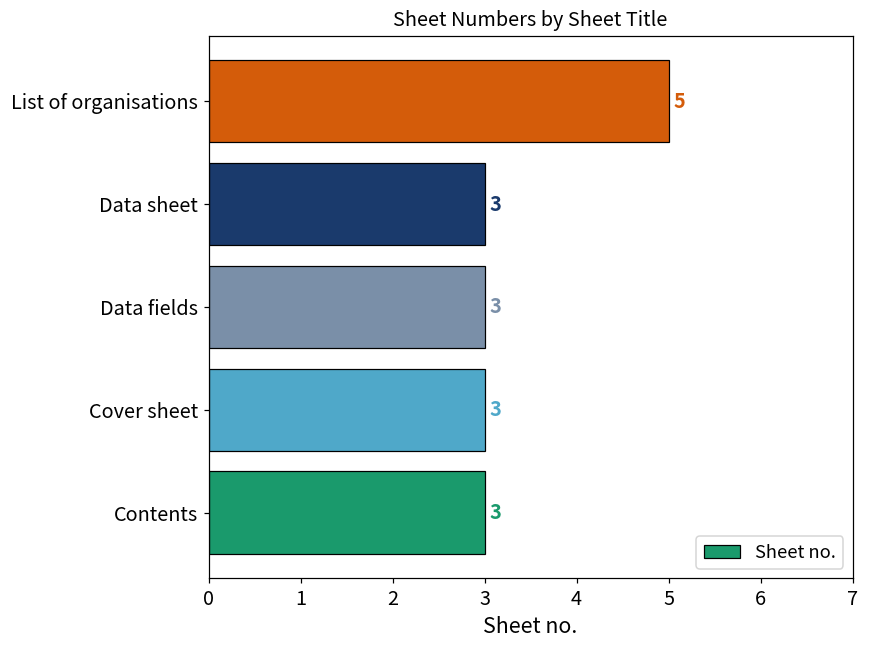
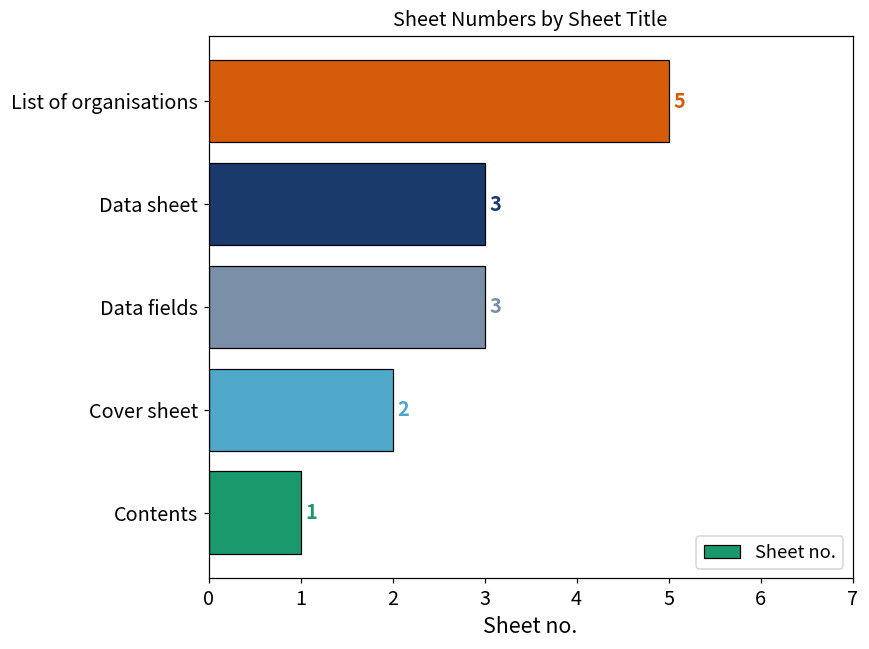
Cover sheet: 3 -> 2
Contents: 3 -> 1
